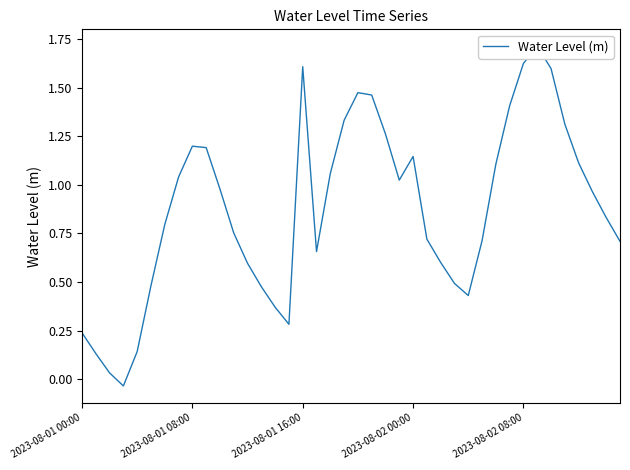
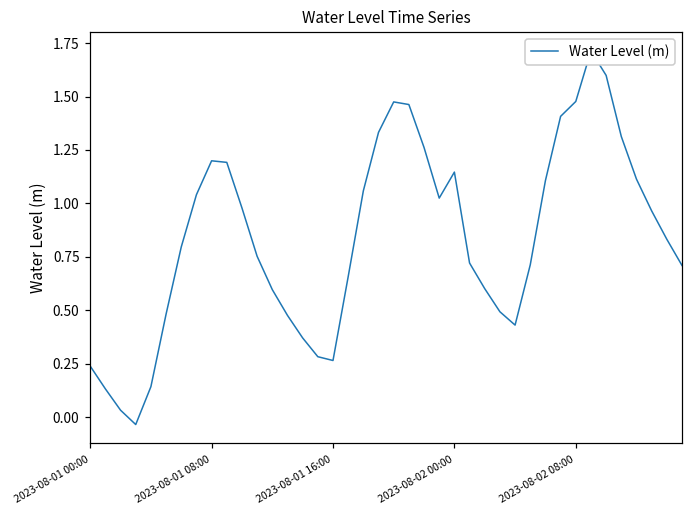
2023-08-01 16:00: 1.61 -> 0.26
2023-08-02 08:00: 1.63 -> 1.48
